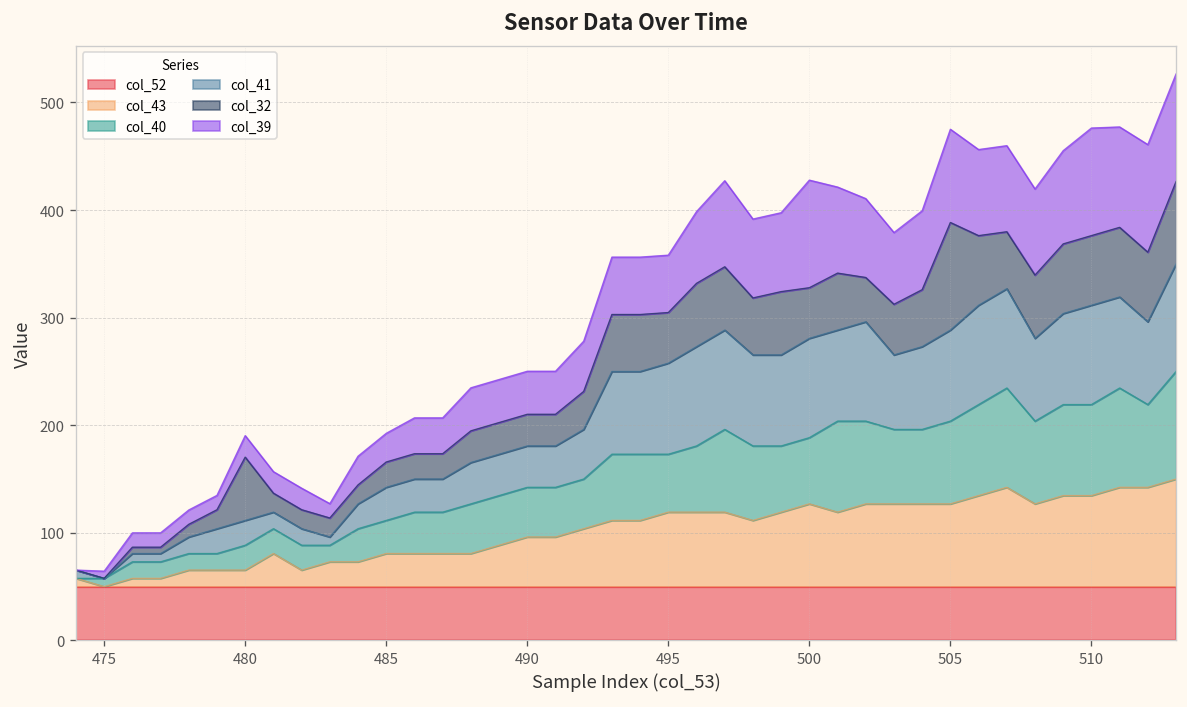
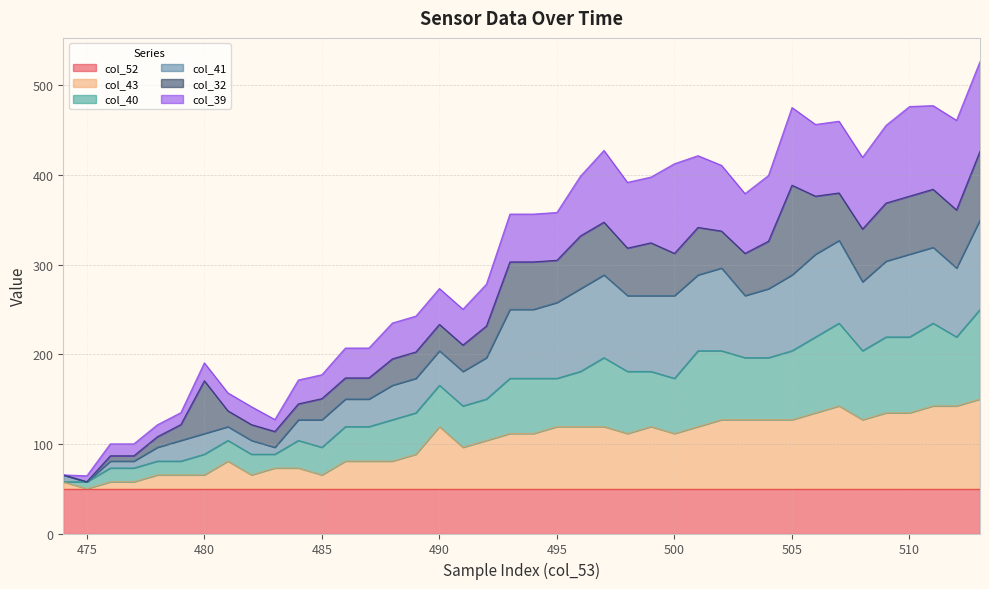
col_43, 485: 80 -> 70
col_43, 490: 100 -> 120
col_43, 500: 130 -> 110
